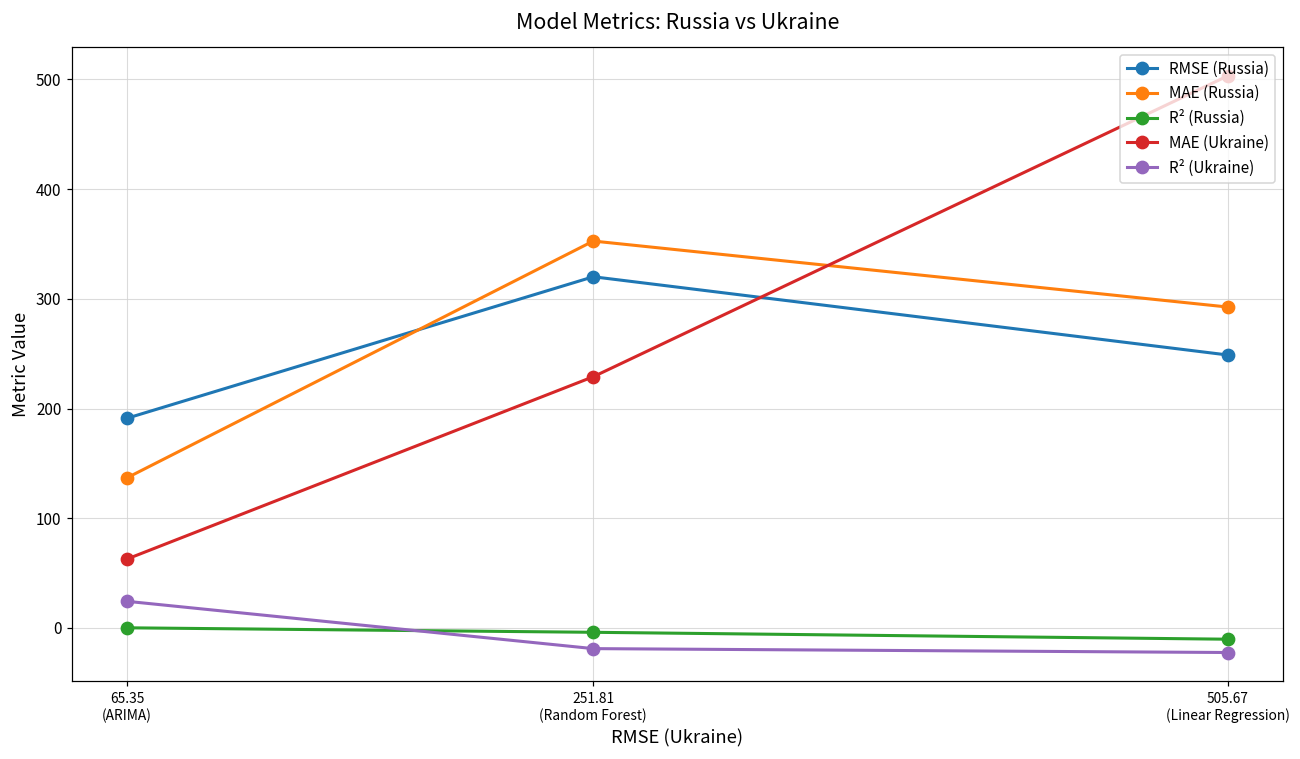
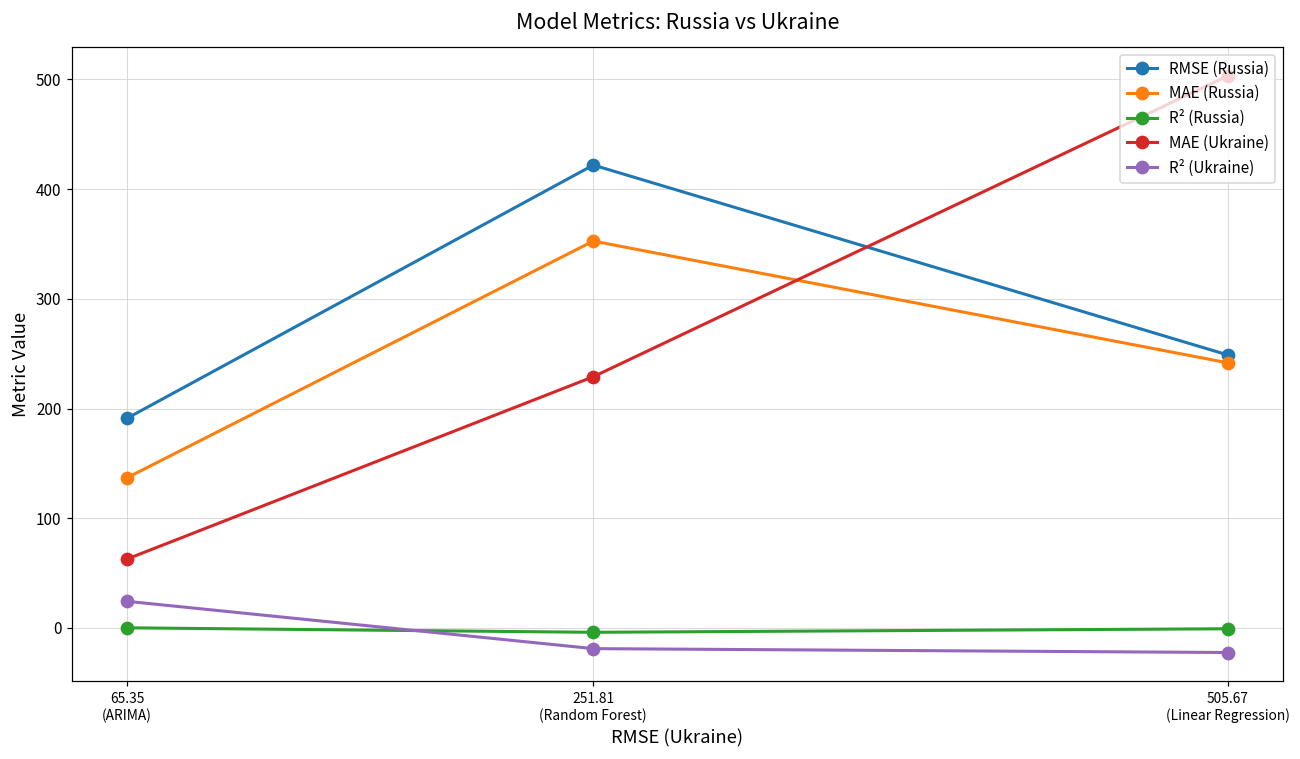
RMSE (Russia), 251.81 (Random Forest): 320 -> 420
MAE (Russia), 505.67 (Linear Regression): 290 -> 240
R² (Russia), 505.67 (Linear Regression): -10 -> 0
